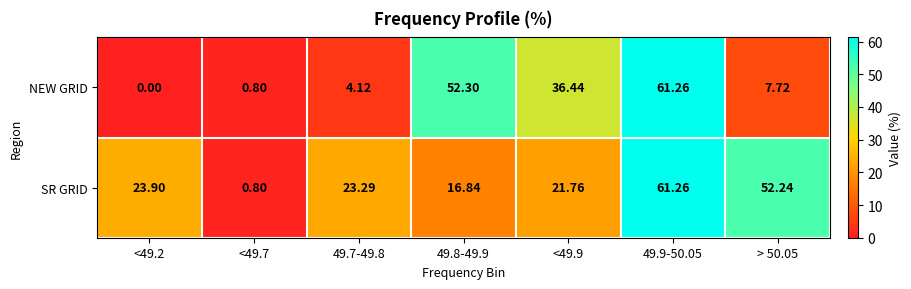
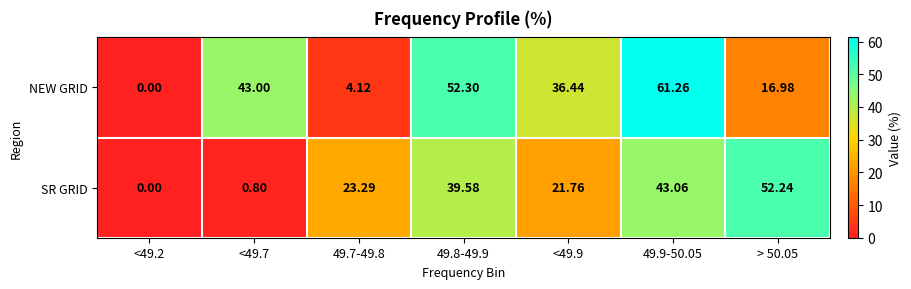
NEW GRID, <49.7: 0.80 -> 43.00
NEW GRID, > 50.05: 7.72 -> 16.98
SR GRID, <49.2: 23.90 -> 0.00
SR GRID, 49.8-49.9: 16.84 -> 39.58
SR GRID, 49.9-50.05: 61.26 -> 43.06
